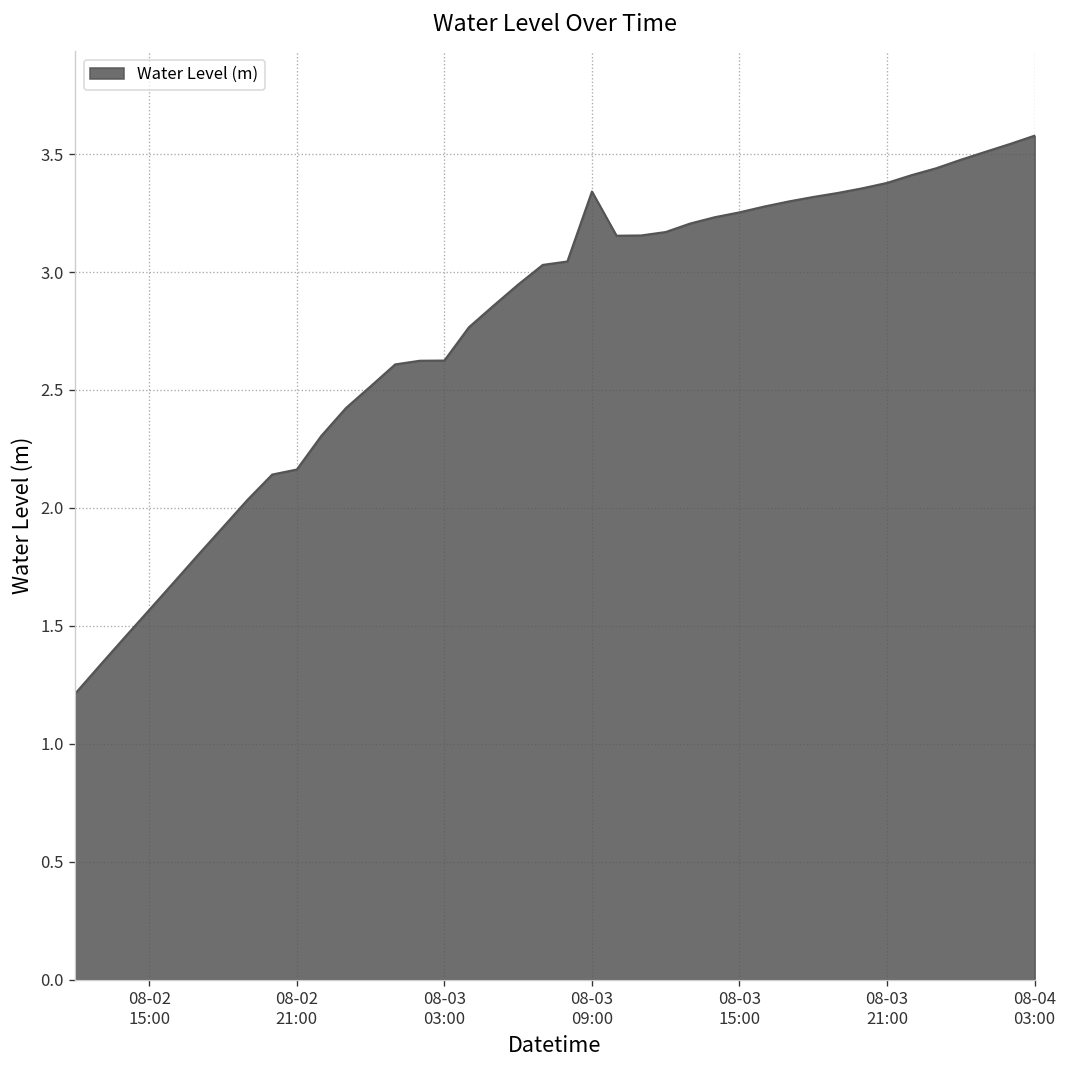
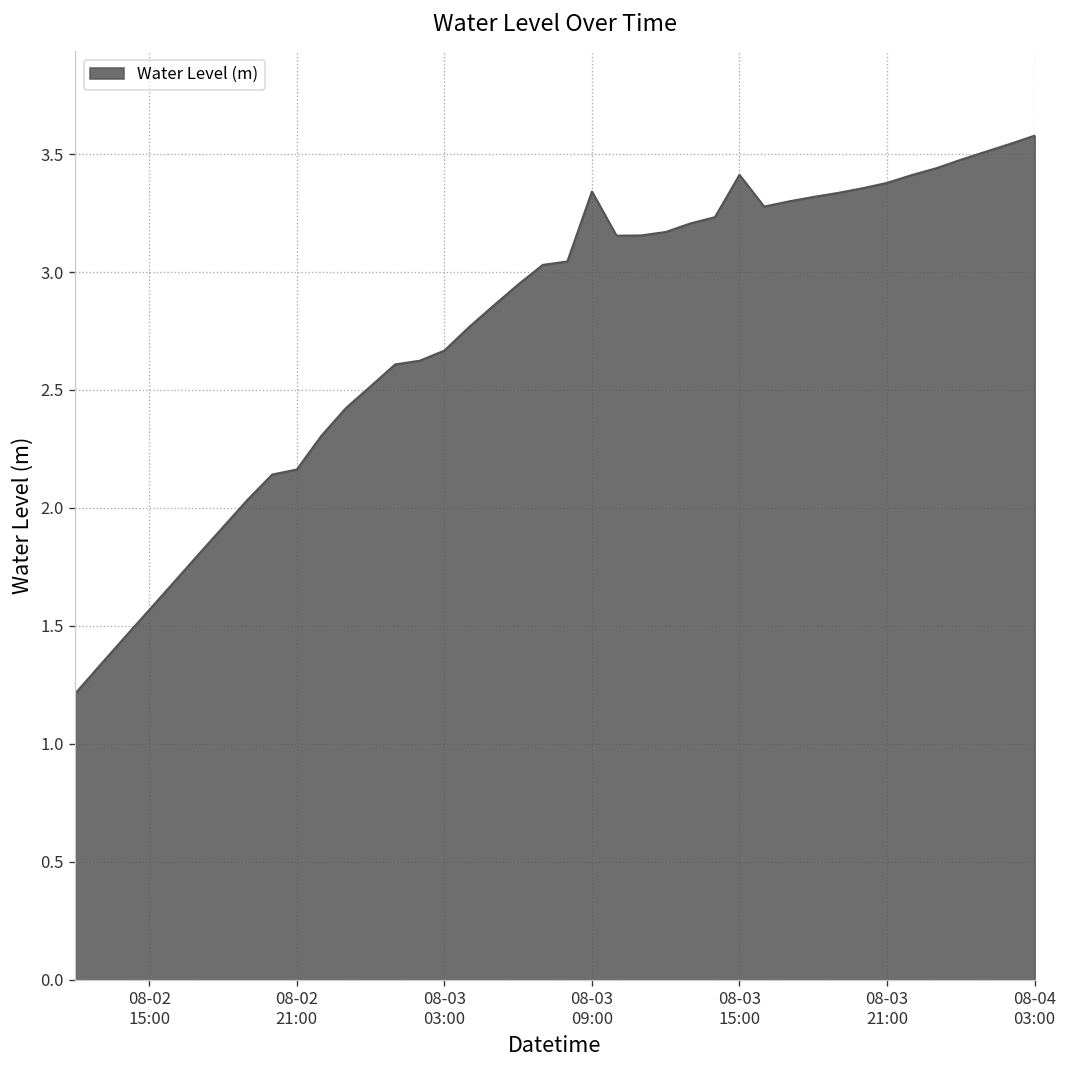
08-03 03:00: 2.62 -> 2.67
08-03 15:00: 3.25 -> 3.41
